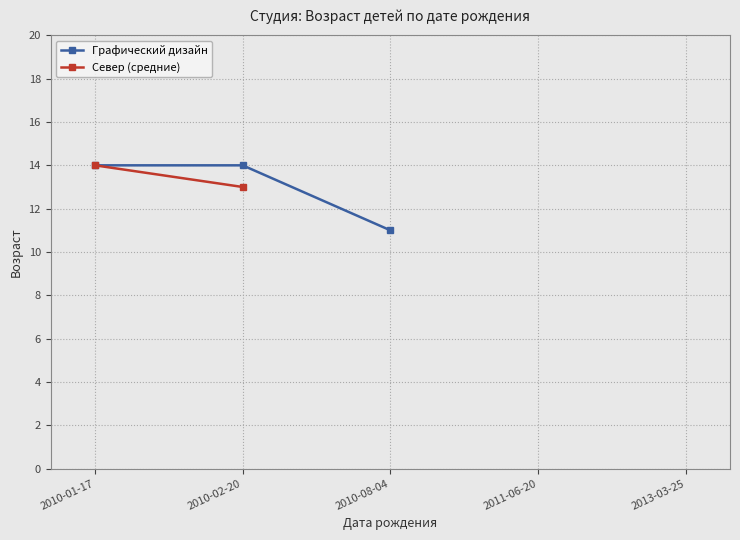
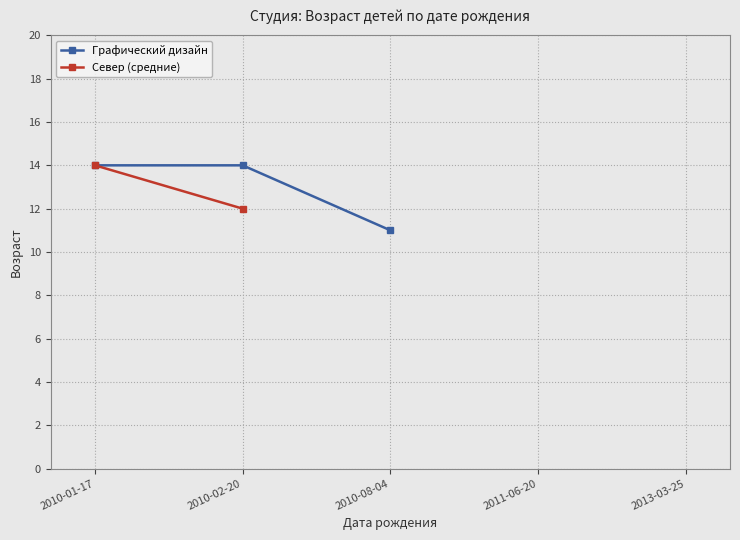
Север (средние), 2010-02-20: 13 -> 12
